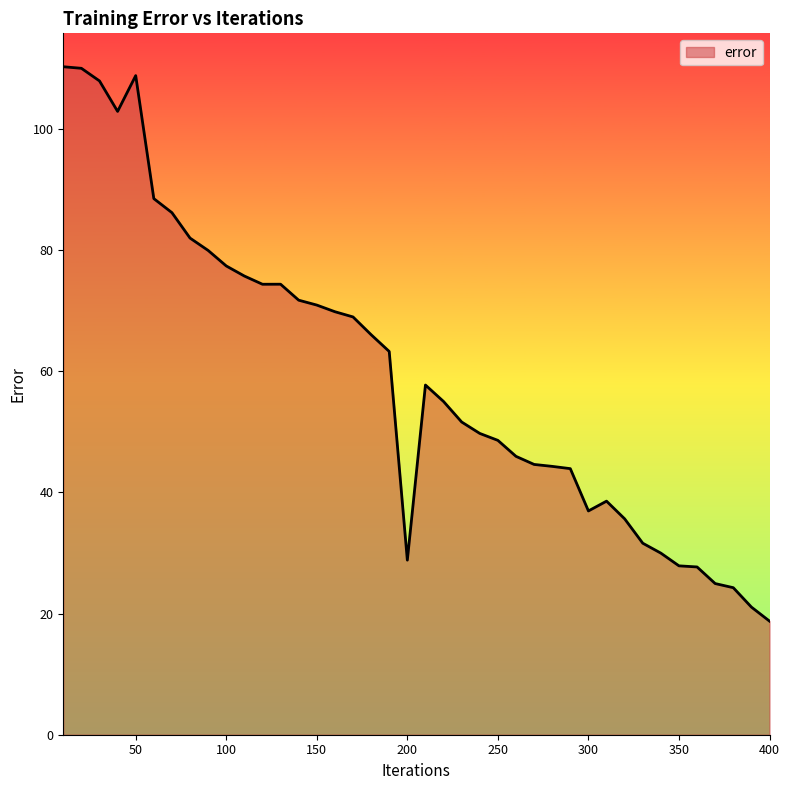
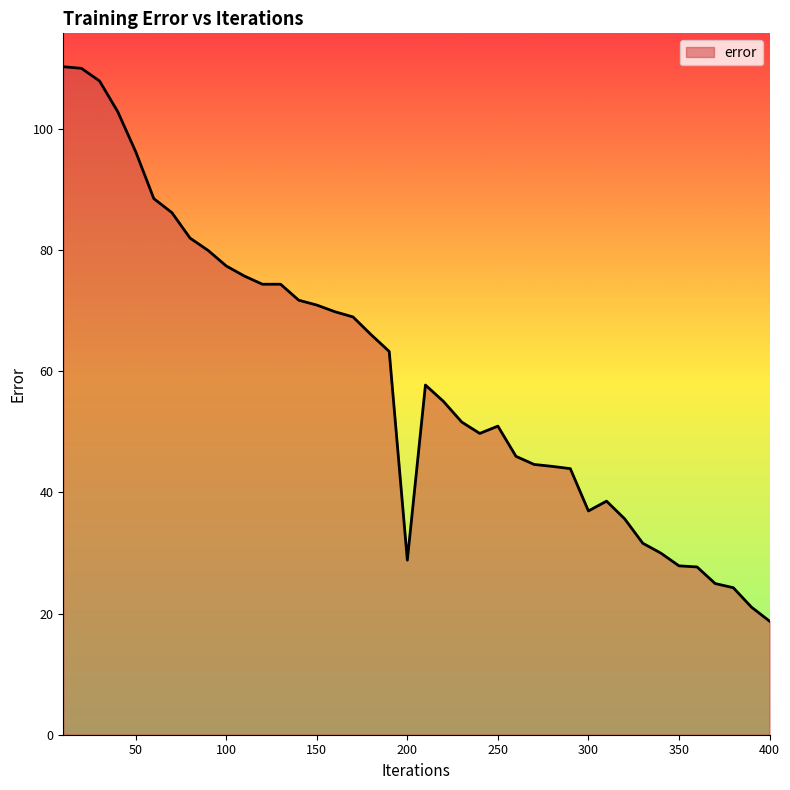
50: 109 -> 96
250: 49 -> 51
